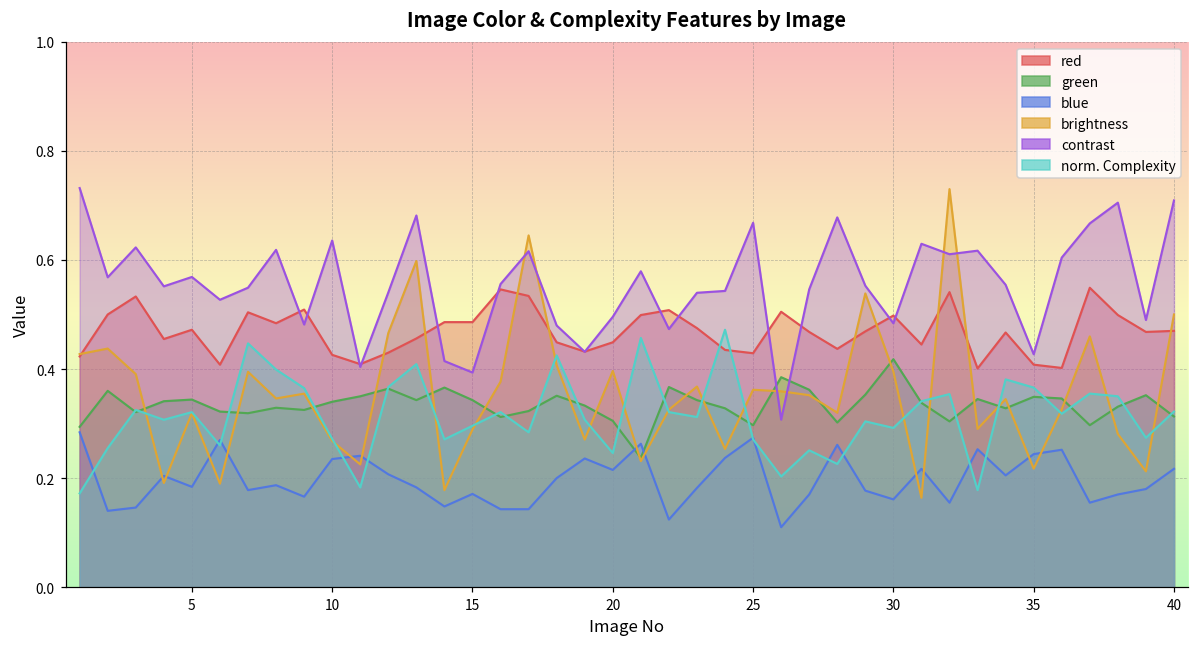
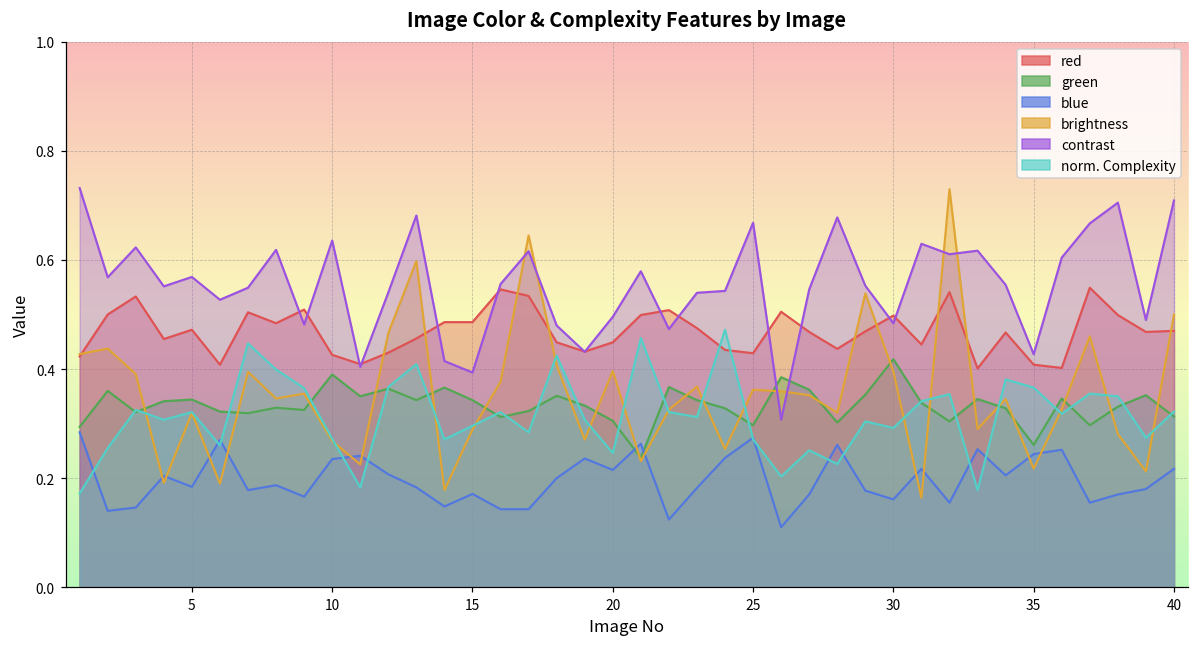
green, 10: 0.34 -> 0.39
green, 35: 0.35 -> 0.26
